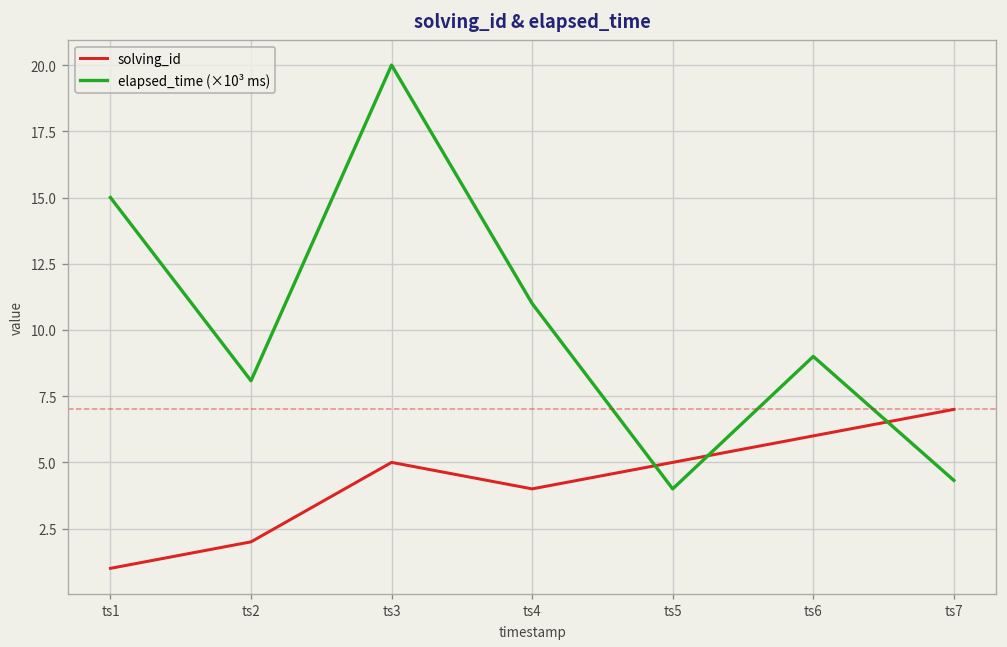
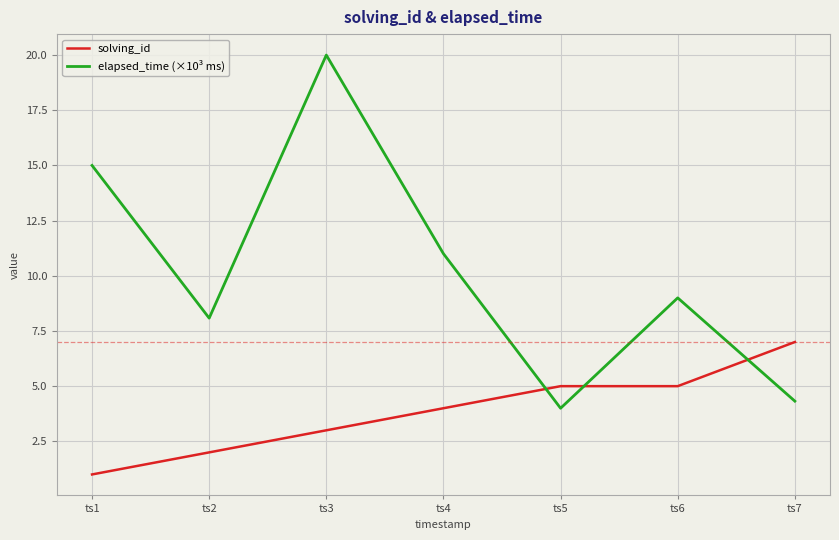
solving_id, ts3: 5 -> 3
solving_id, ts6: 6 -> 5
